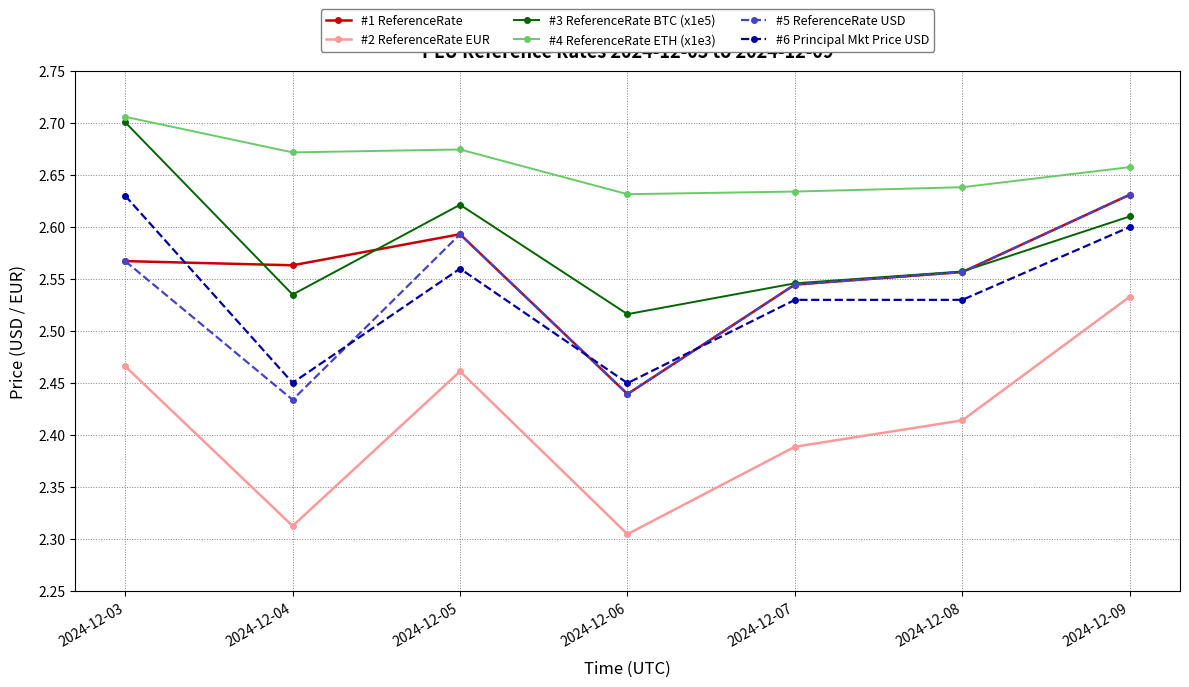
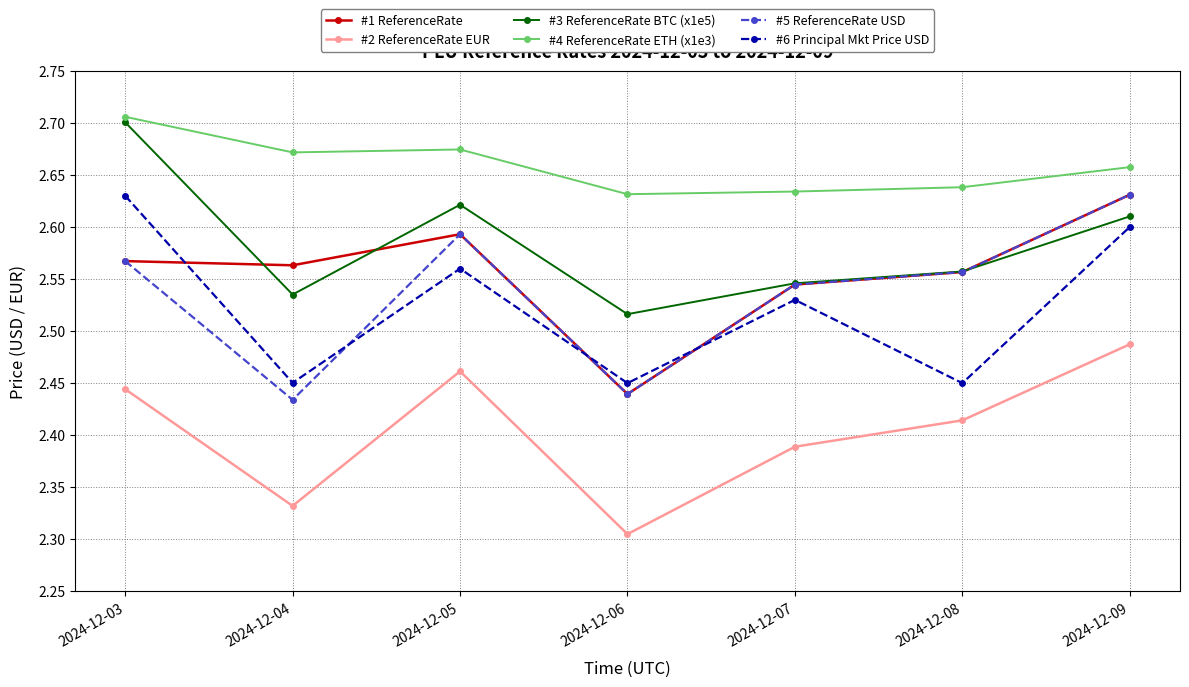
#2 ReferenceRate EUR, 2024-12-03: 2.466 -> 2.444
#2 ReferenceRate EUR, 2024-12-04: 2.313 -> 2.332
#6 Principal Mkt Price USD, 2024-12-08: 2.53 -> 2.45
#2 ReferenceRate EUR, 2024-12-09: 2.533 -> 2.487
